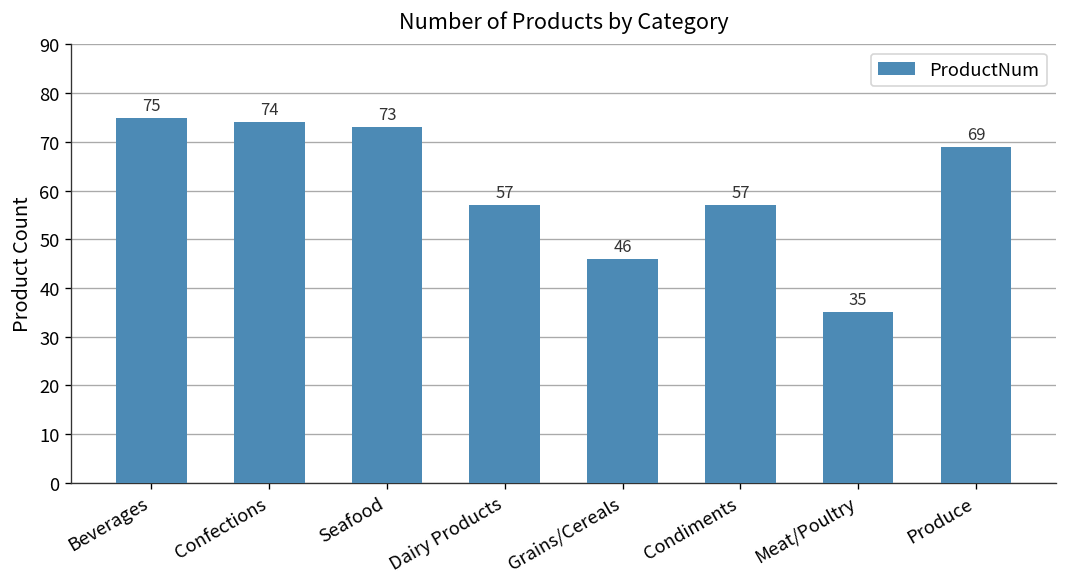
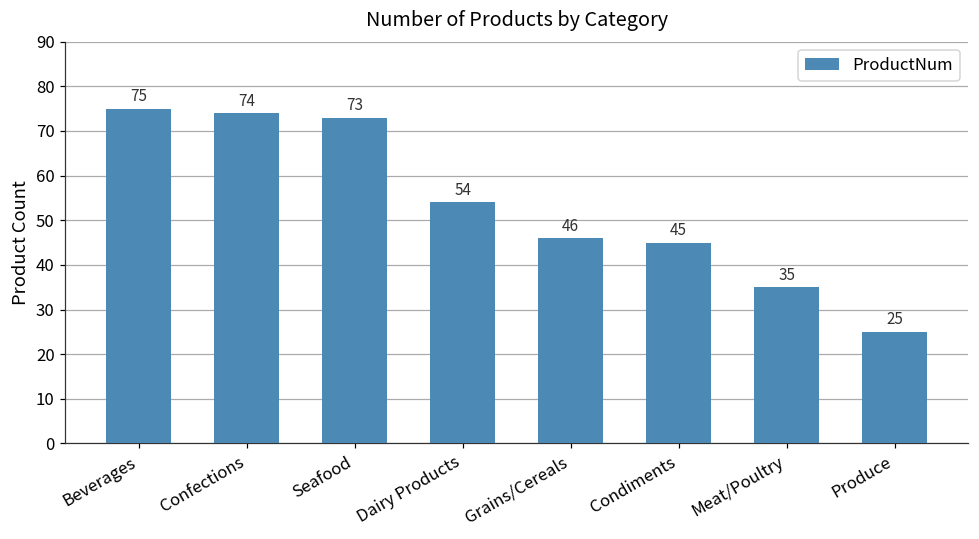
Dairy Products: 57 -> 54
Condiments: 57 -> 45
Produce: 69 -> 25
